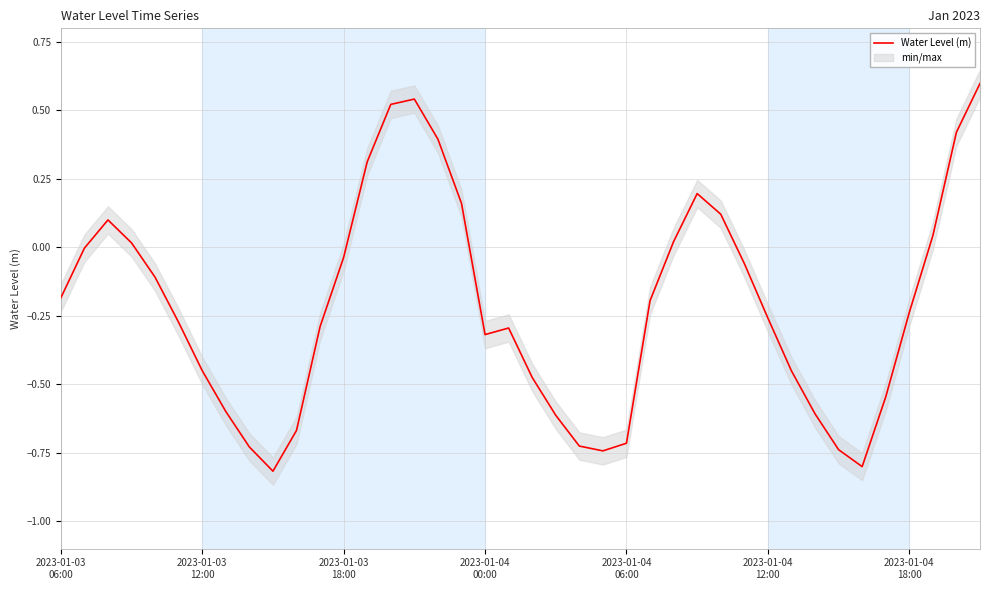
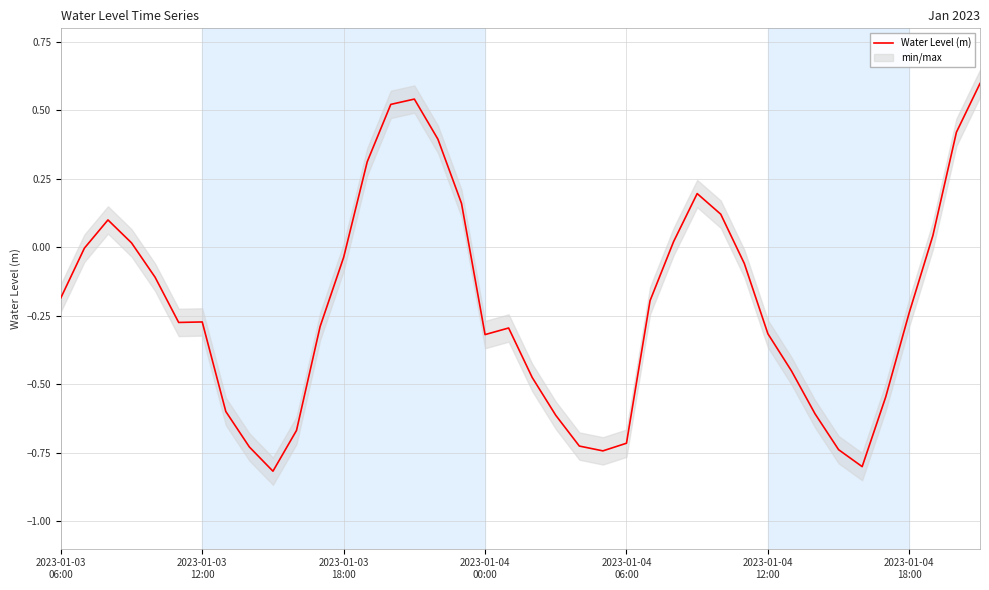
Water Level (m), 2023-01-03 12:00: -0.45 -> -0.27
Water Level (m), 2023-01-04 12:00: -0.26 -> -0.32
